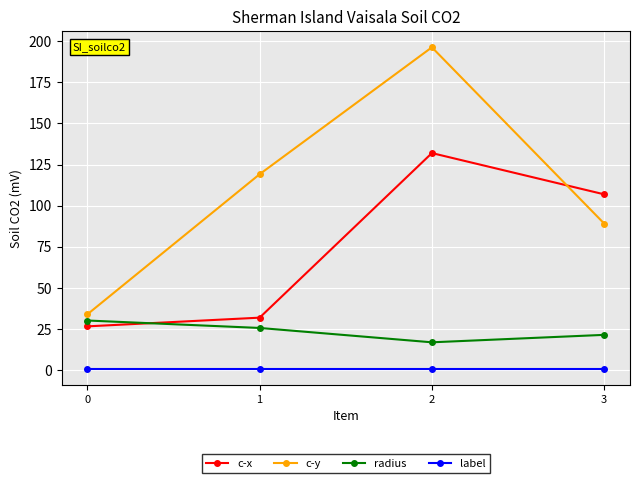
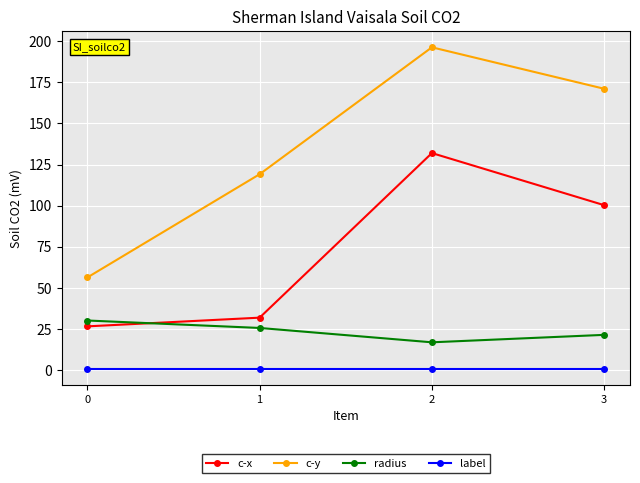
c-y, 0: 34 -> 56
c-x, 3: 107 -> 100
c-y, 3: 89 -> 171
